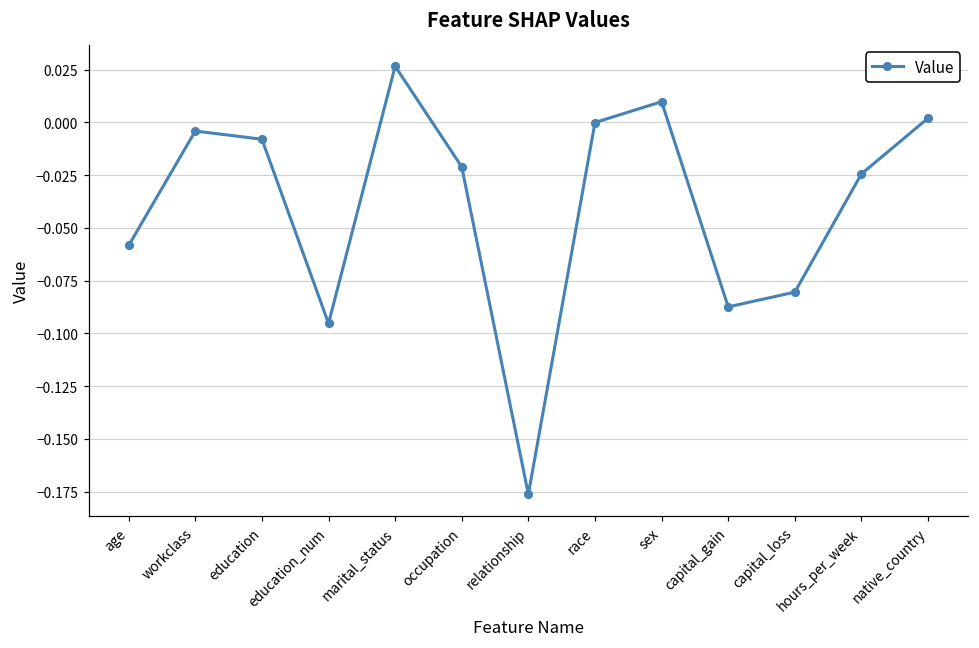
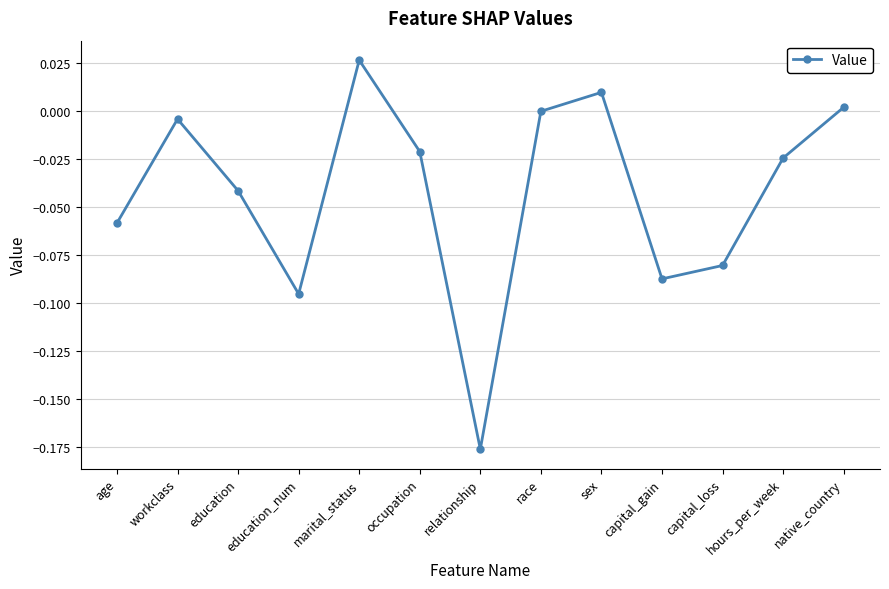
education: -0.008 -> -0.041
